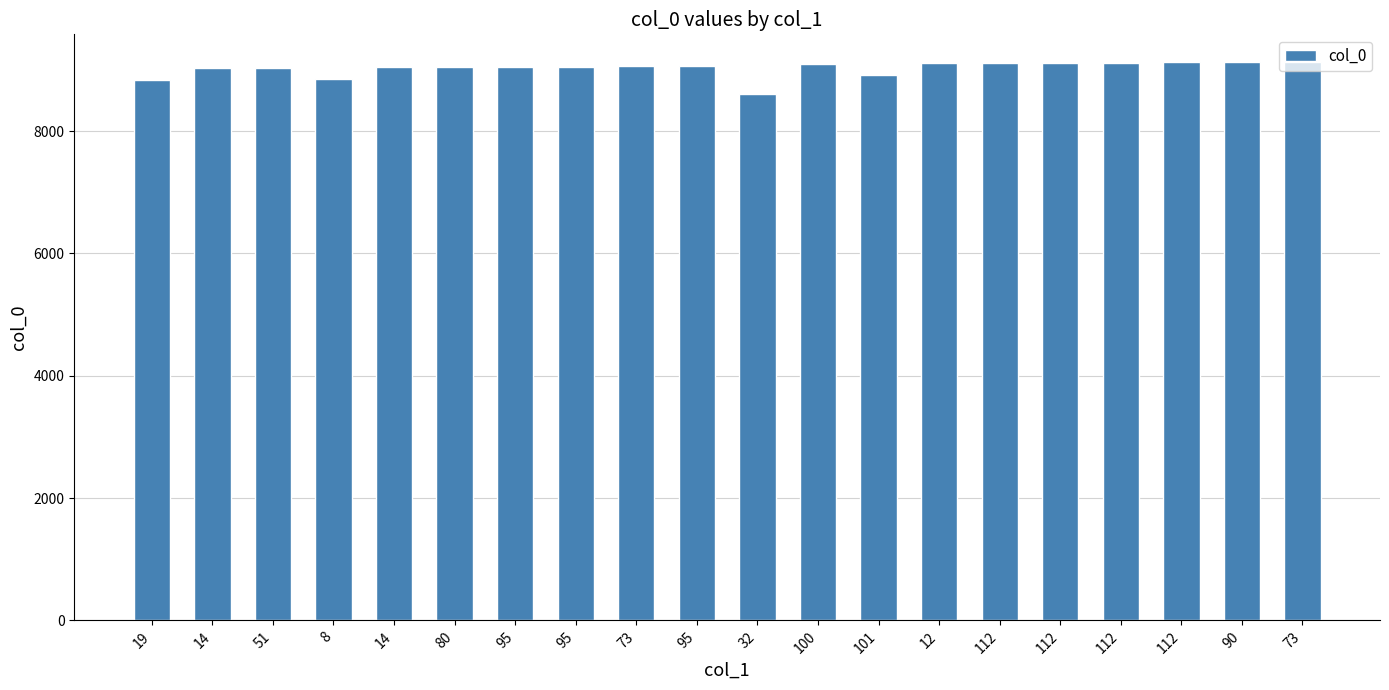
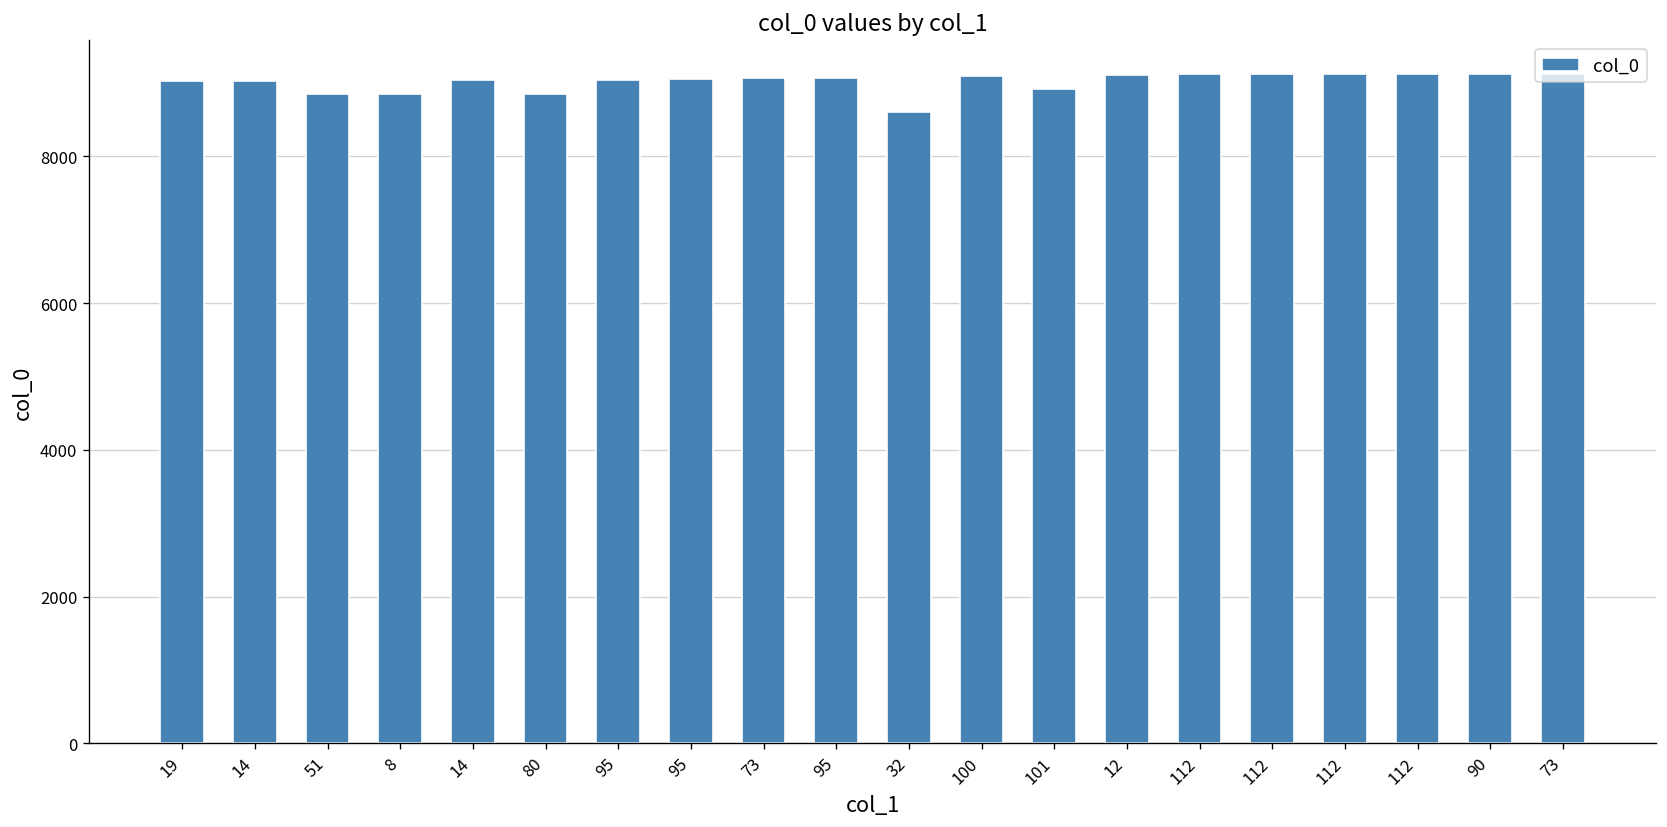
19: 8800 -> 9000
51: 9000 -> 8800
80: 9000 -> 8800
